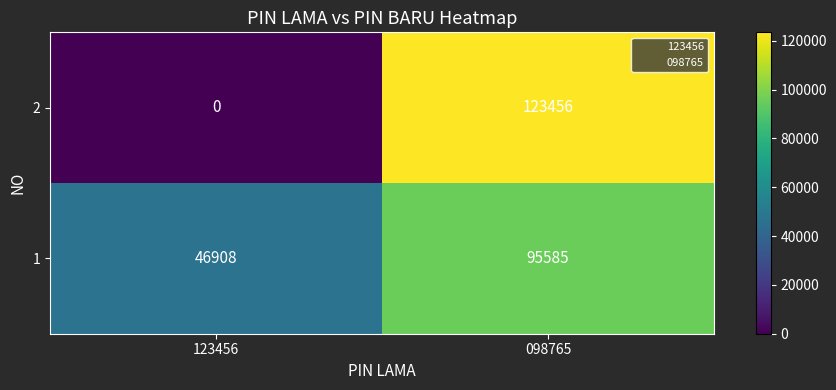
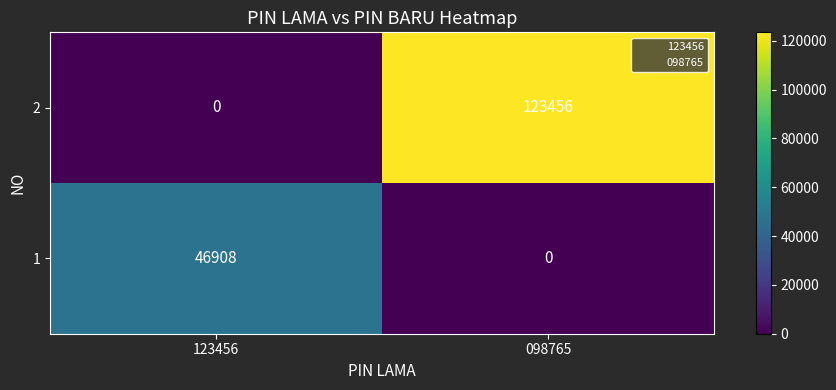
1, 098765: 95585 -> 0
